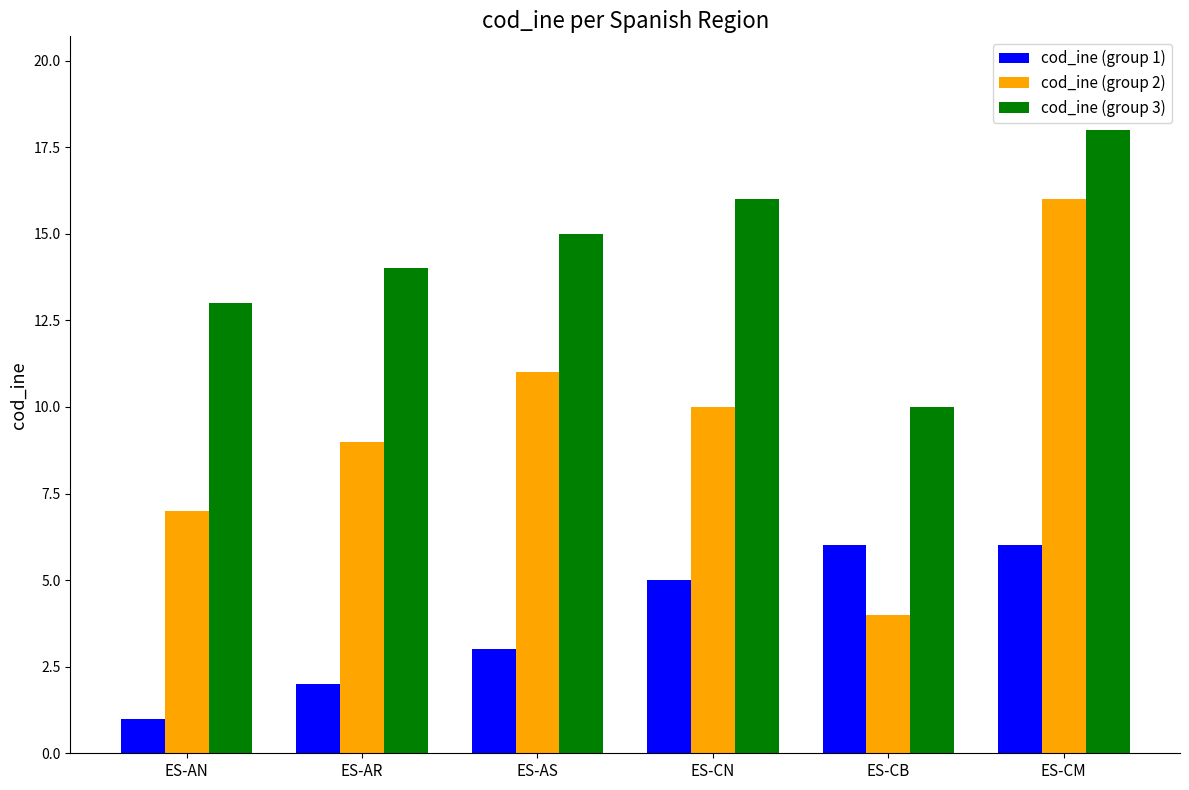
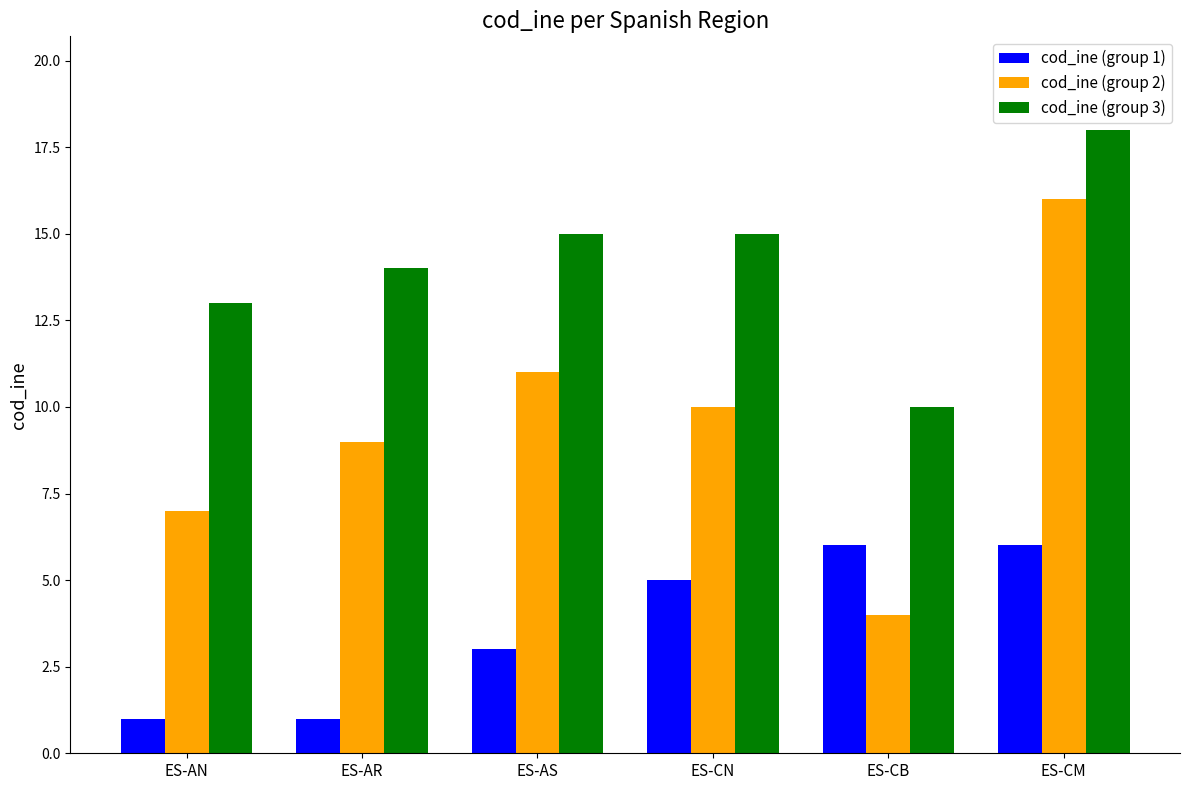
cod_ine (group 1), ES-AR: 2 -> 1
cod_ine (group 3), ES-CN: 16 -> 15
